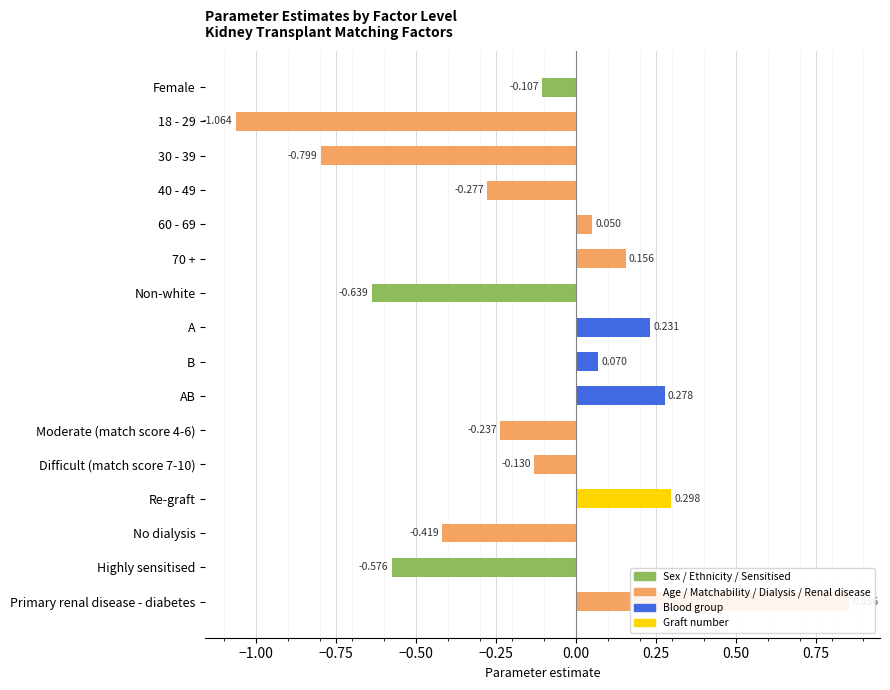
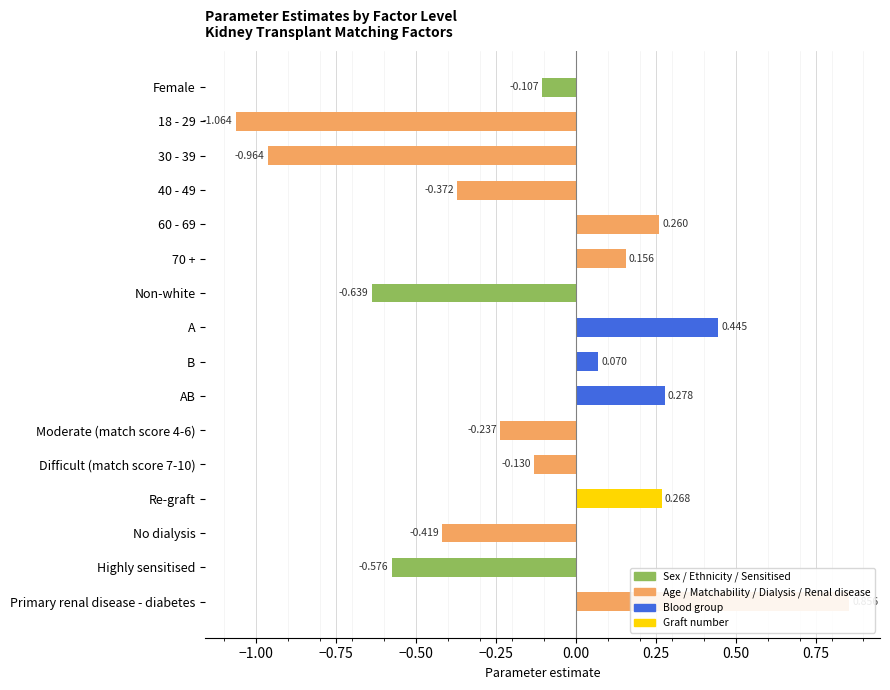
30 - 39: -0.799 -> -0.964
40 - 49: -0.277 -> -0.372
60 - 69: 0.050 -> 0.260
A: 0.231 -> 0.445
Re-graft: 0.298 -> 0.268
